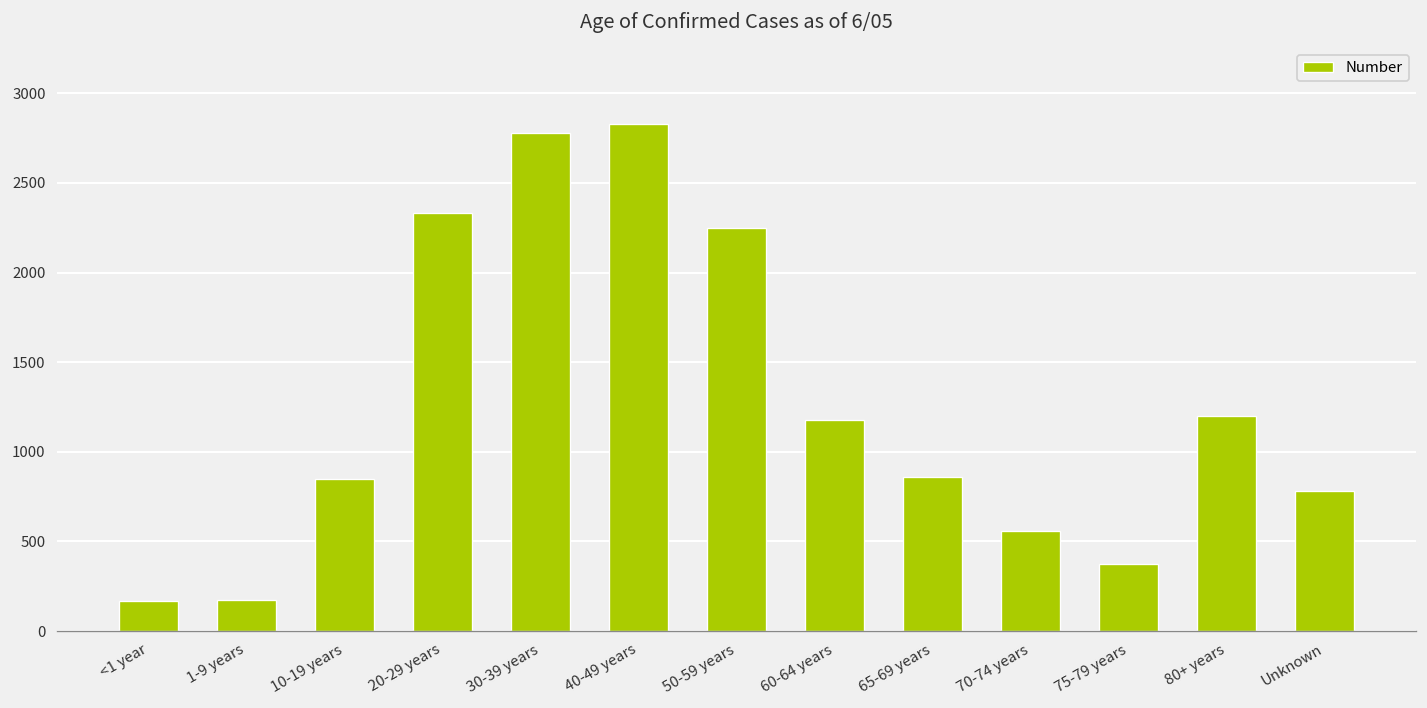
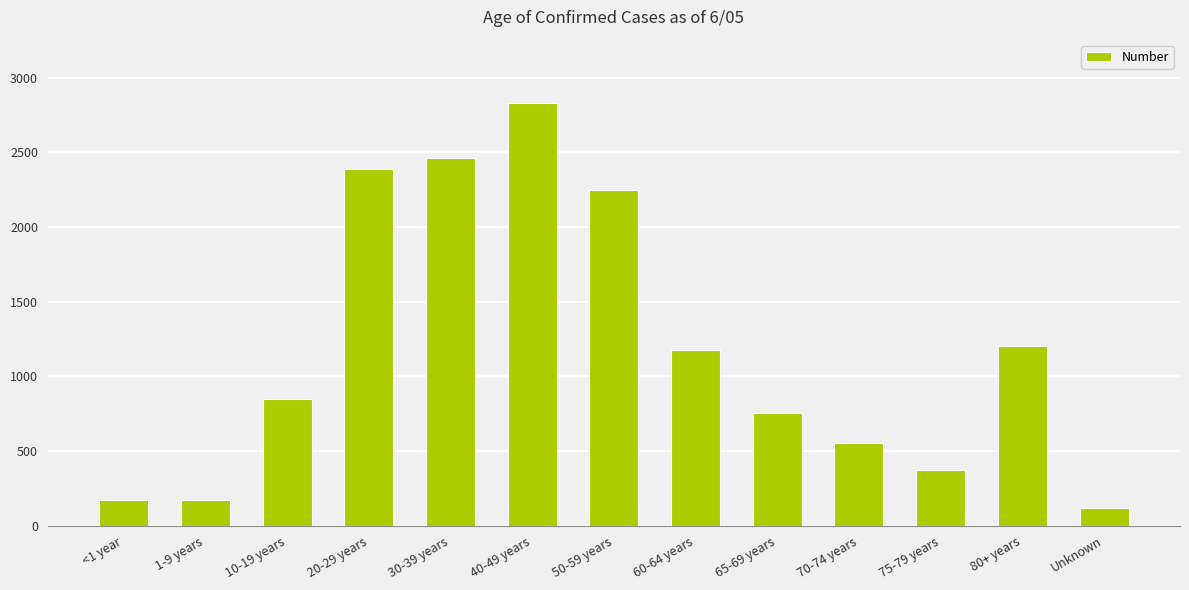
20-29 years: 2330 -> 2390
30-39 years: 2780 -> 2460
65-69 years: 860 -> 750
Unknown: 780 -> 120
